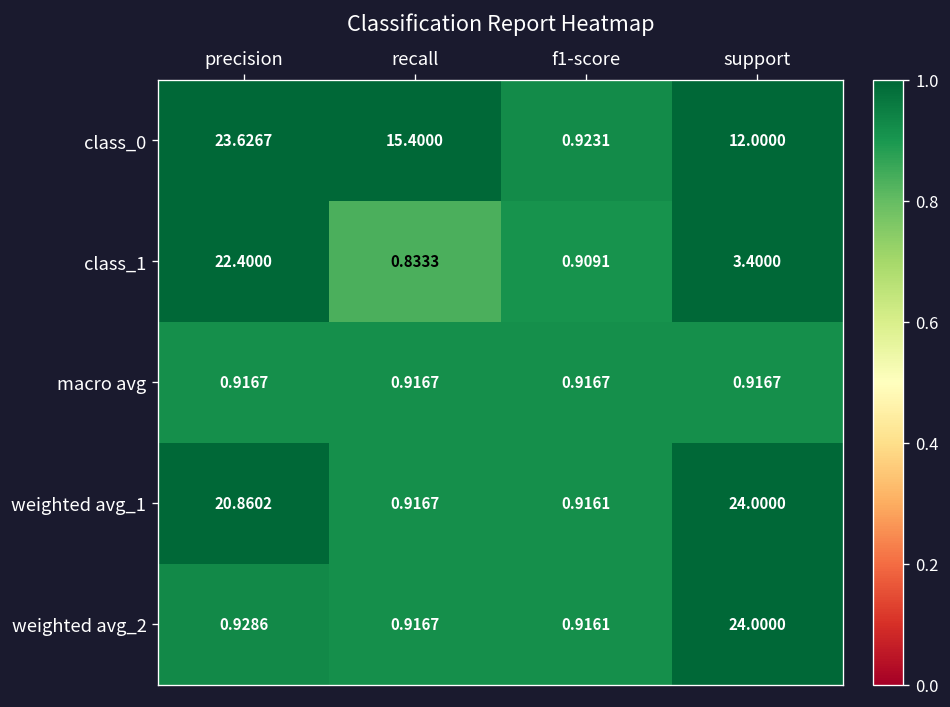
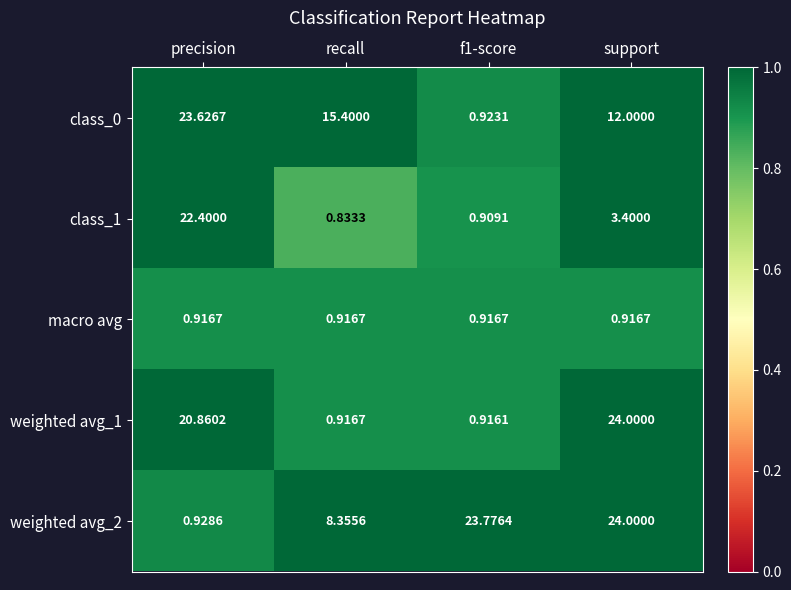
weighted avg_2, recall: 0.9167 -> 8.3556
weighted avg_2, f1-score: 0.9161 -> 23.7764
